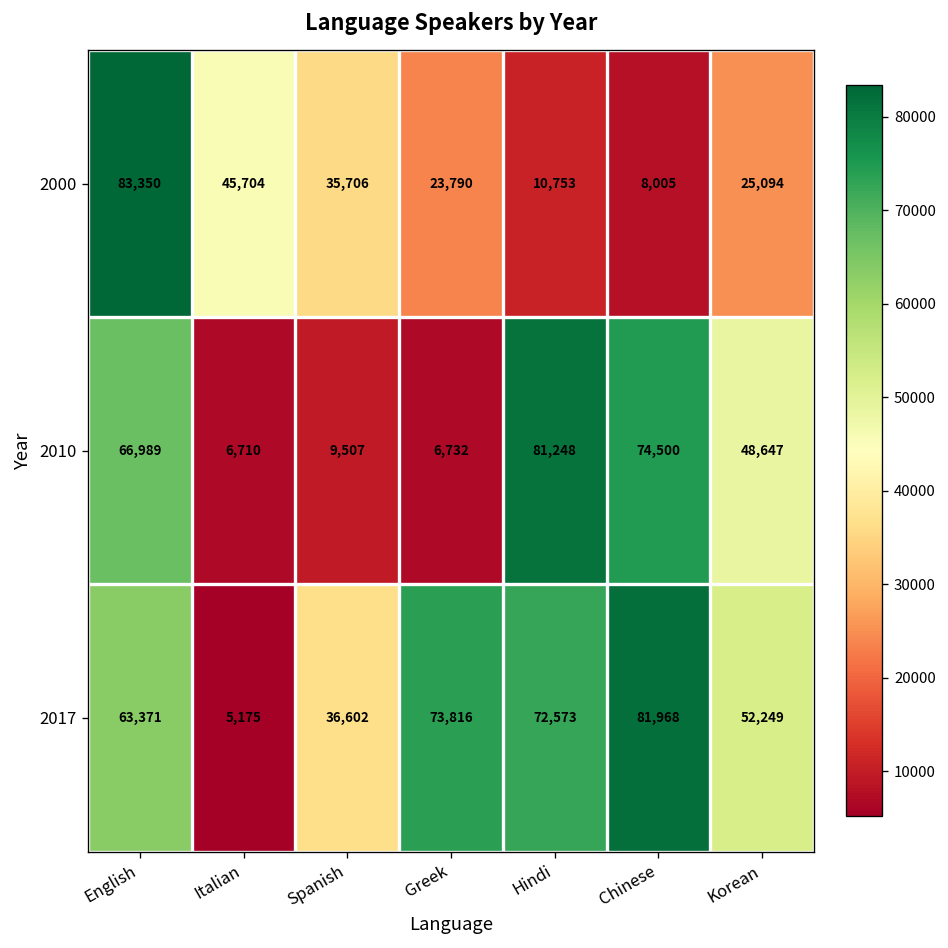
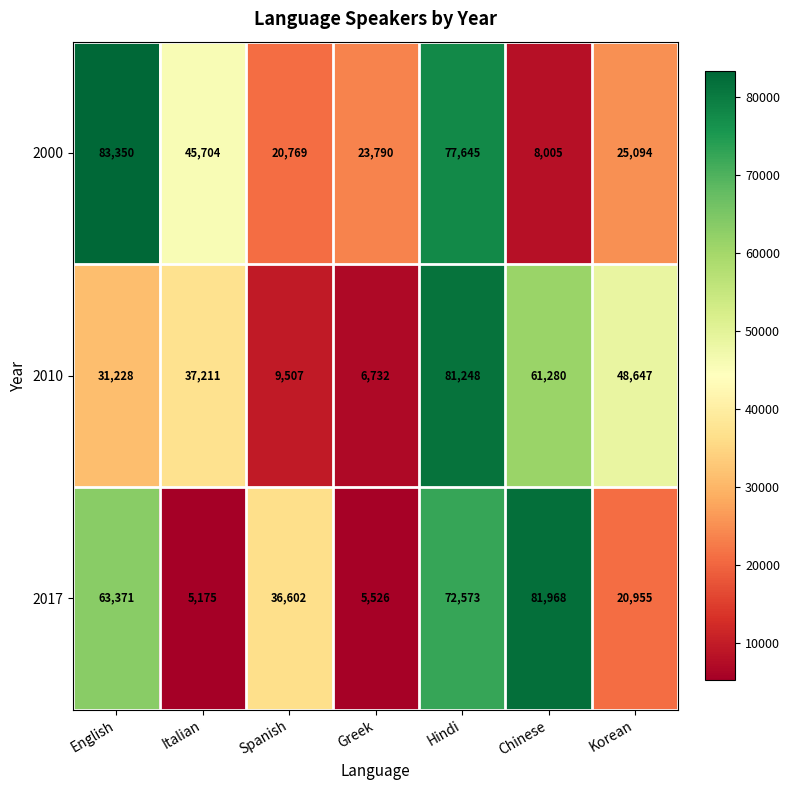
2000, Spanish: 35,706 -> 20,769
2000, Hindi: 10,753 -> 77,645
2010, English: 66,989 -> 31,228
2010, Italian: 6,710 -> 37,211
2010, Chinese: 74,500 -> 61,280
2017, Greek: 73,816 -> 5,526
2017, Korean: 52,249 -> 20,955
